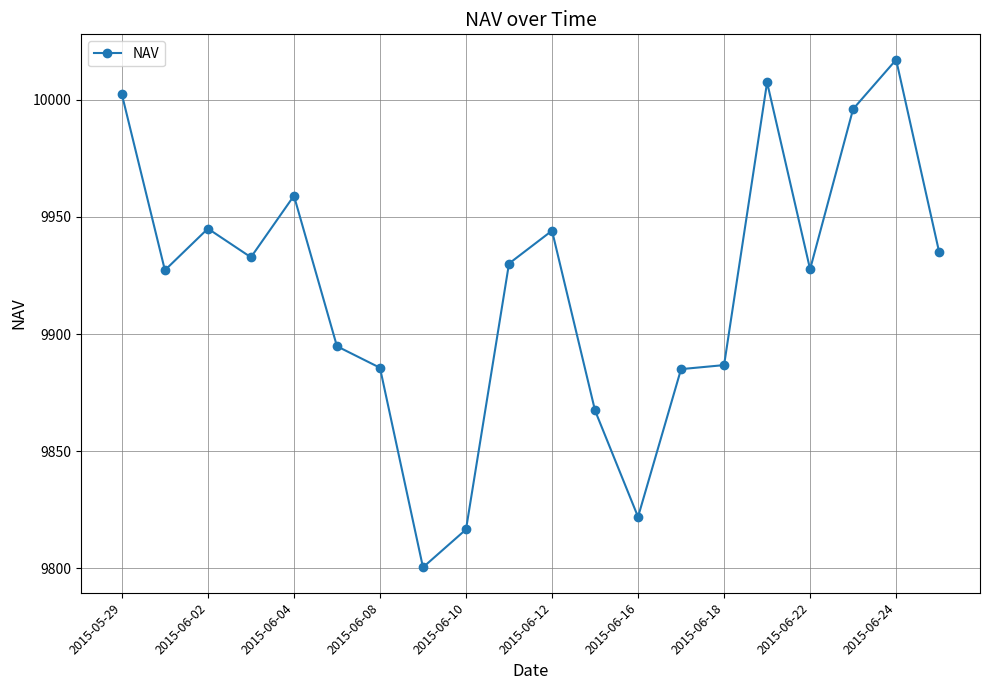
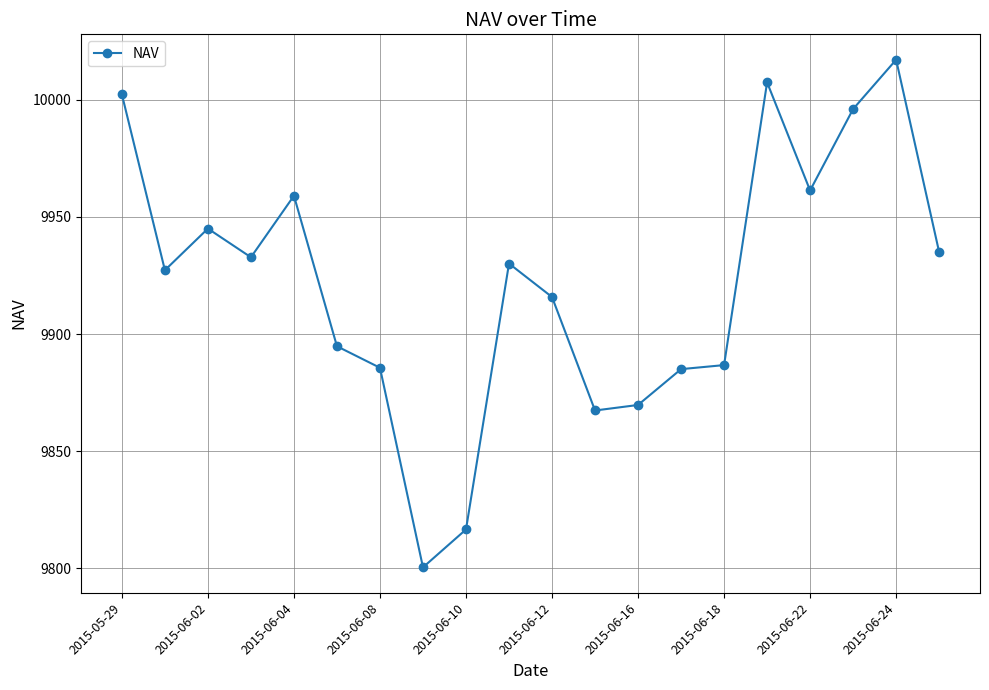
2015-06-12: 9944 -> 9916
2015-06-16: 9822 -> 9870
2015-06-22: 9928 -> 9961
